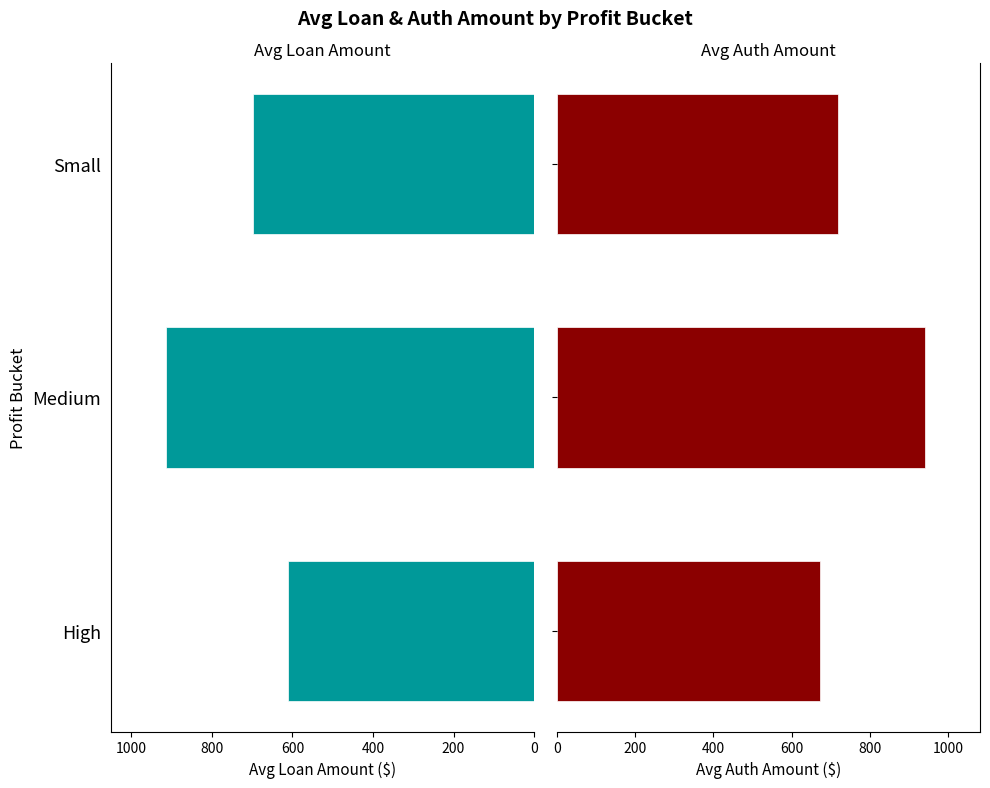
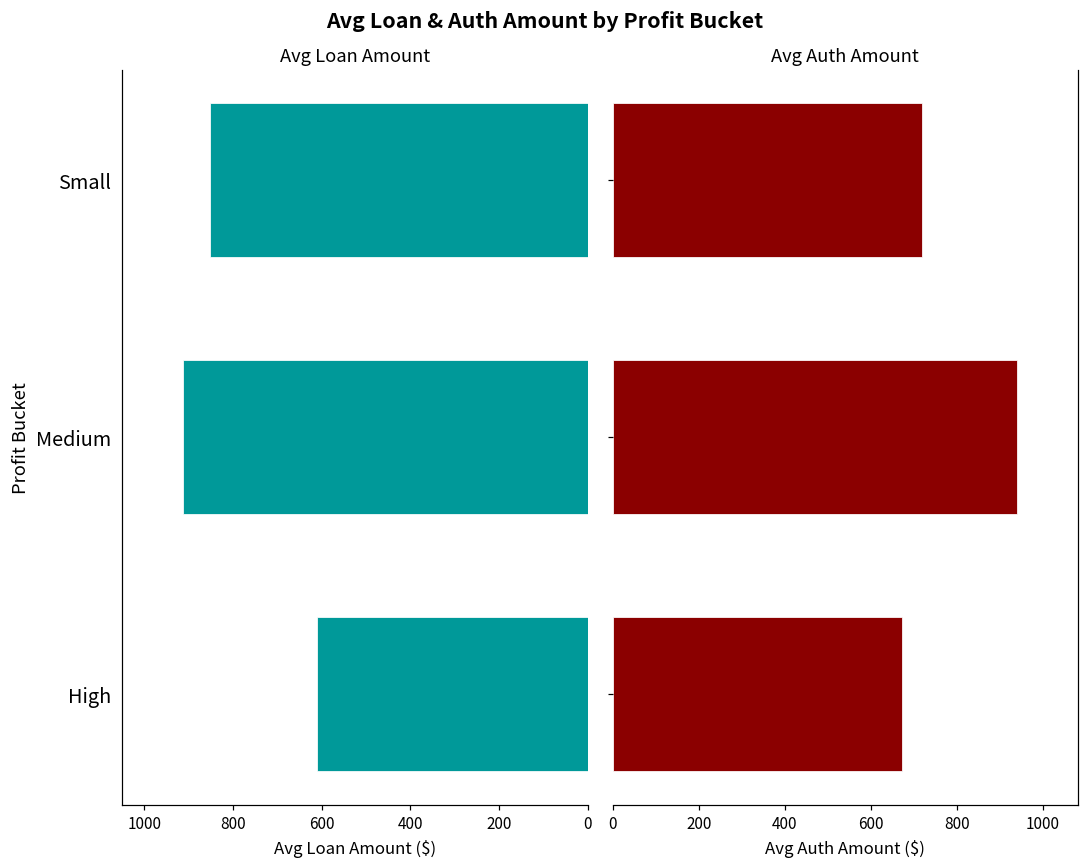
Avg Loan Amount, Small: 700 -> 850
